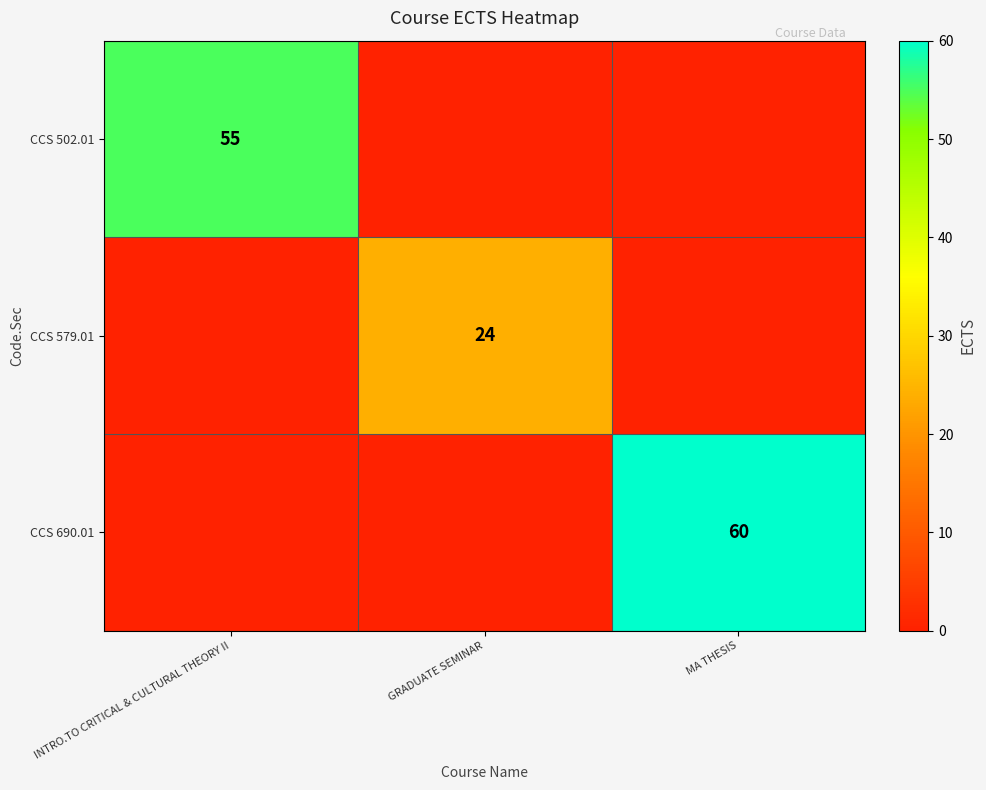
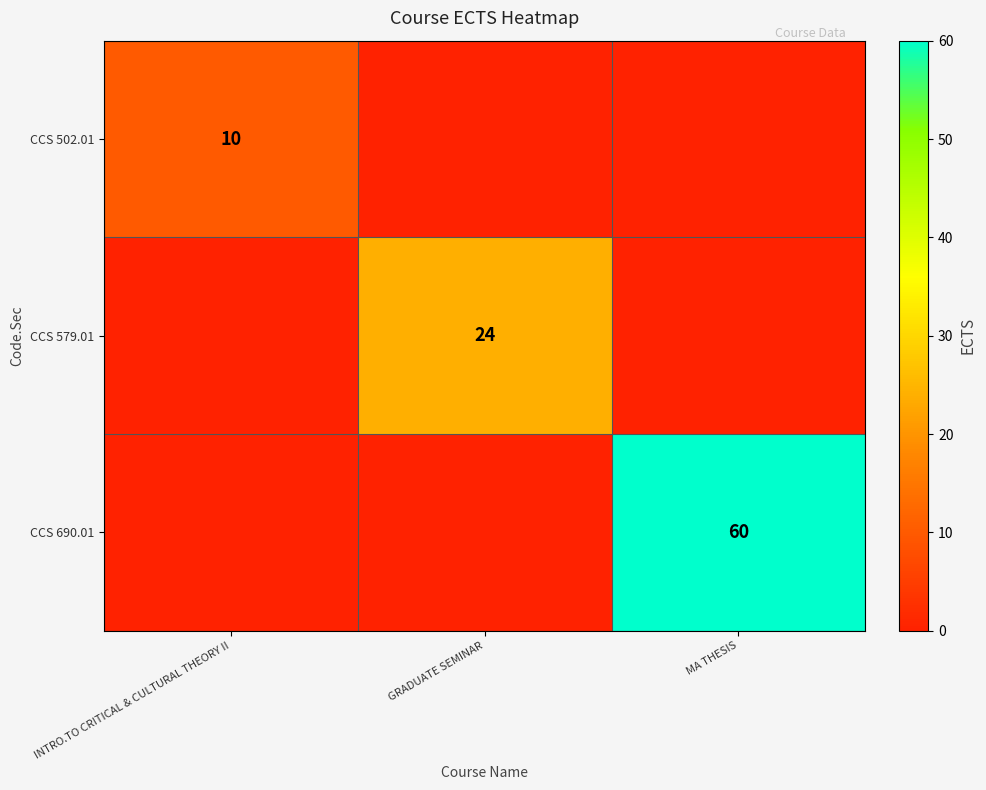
CCS 502.01, INTRO.TO CRITICAL & CULTURAL THEORY II: 55 -> 10
